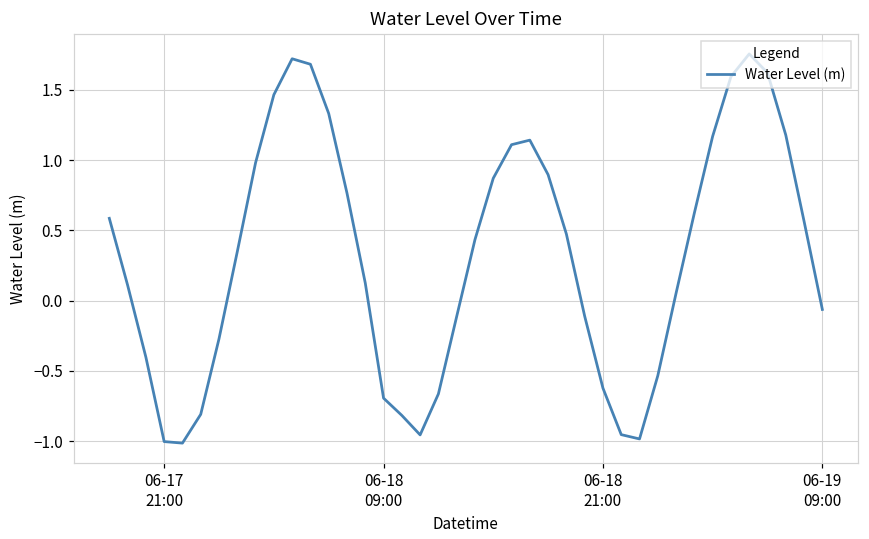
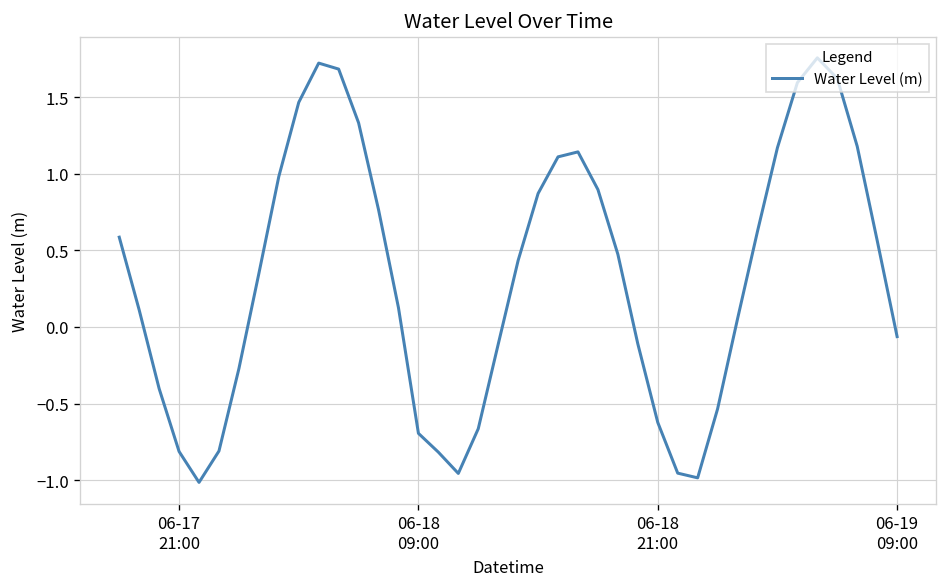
06-17 21:00: -1.00 -> -0.81
